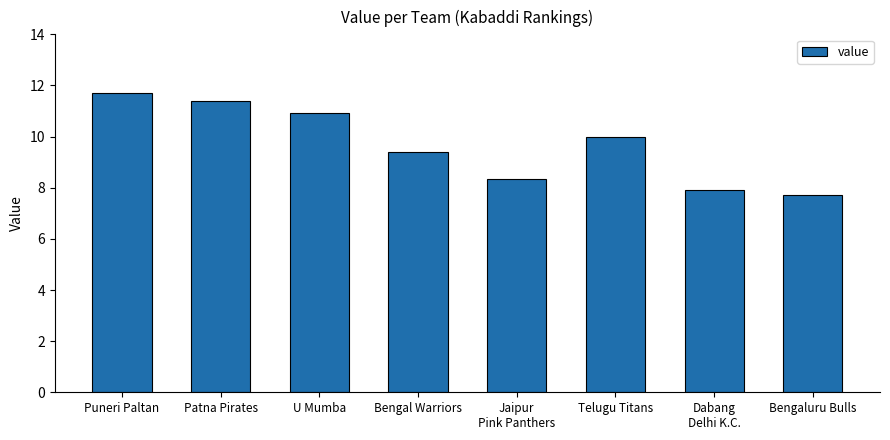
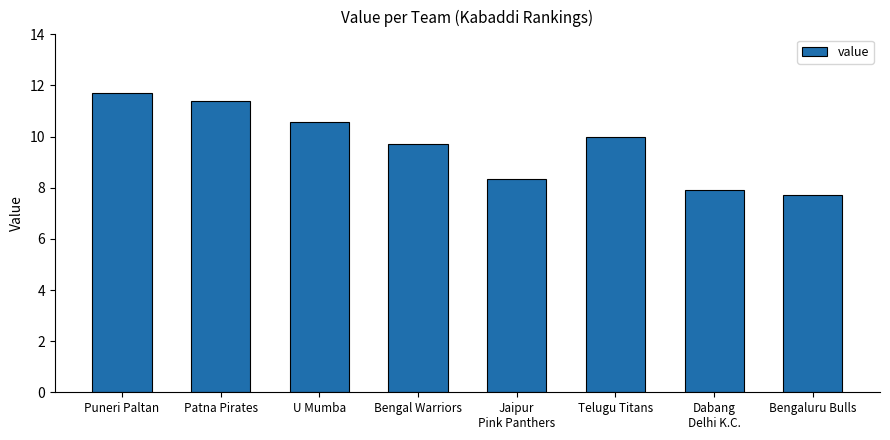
U Mumba: 10.9 -> 10.6
Bengal Warriors: 9.4 -> 9.7
